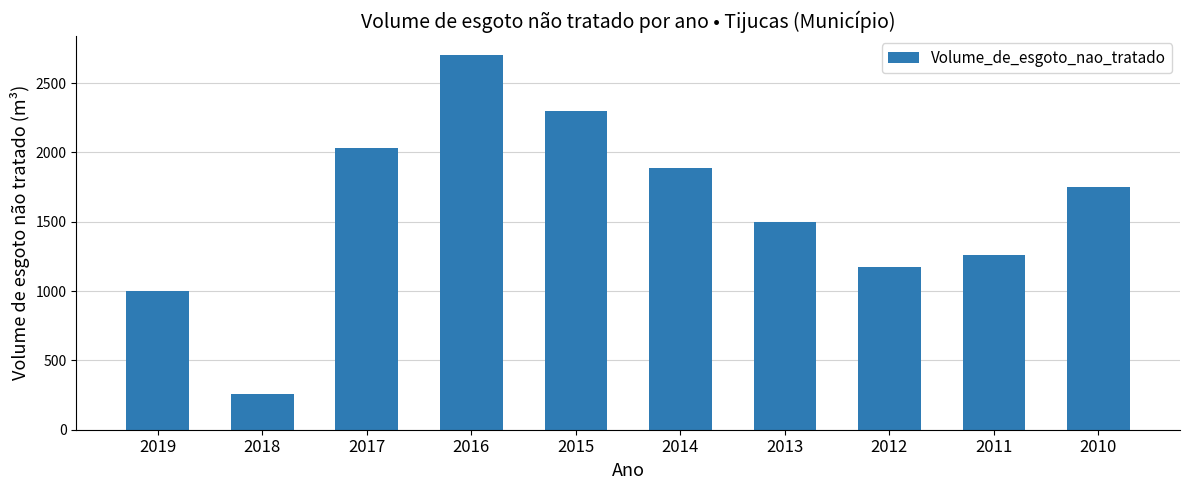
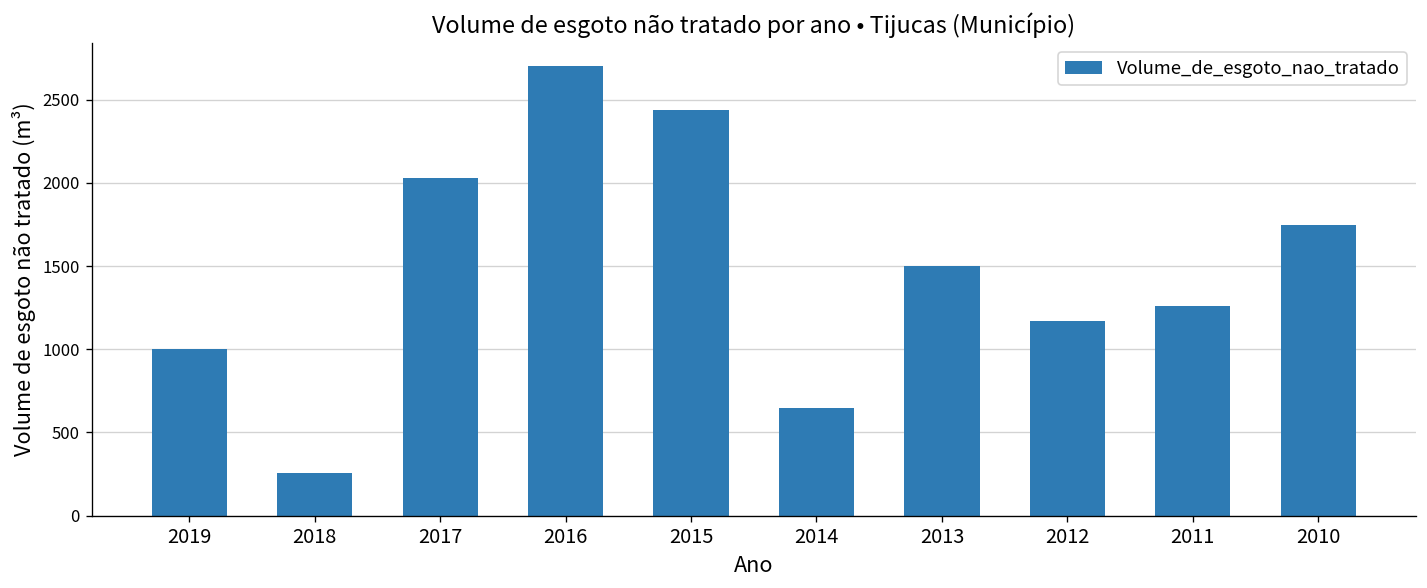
2015: 2300 -> 2440
2014: 1890 -> 650
